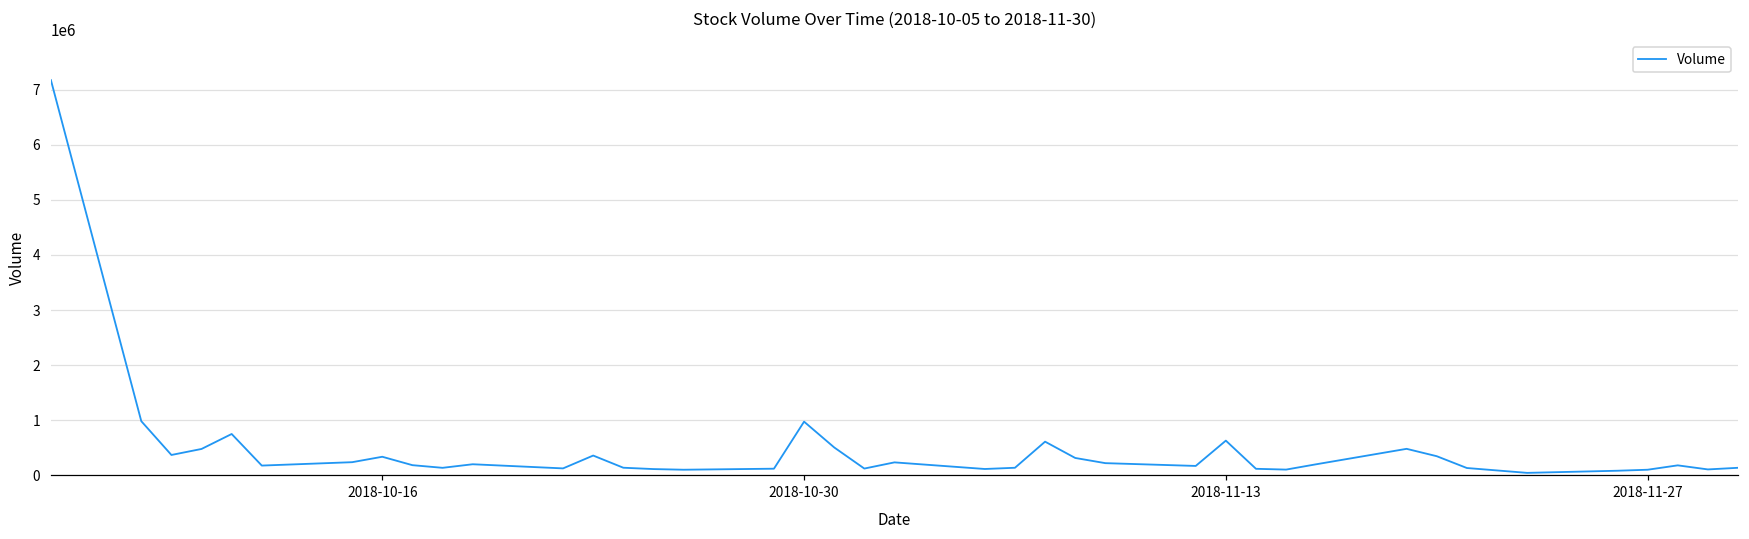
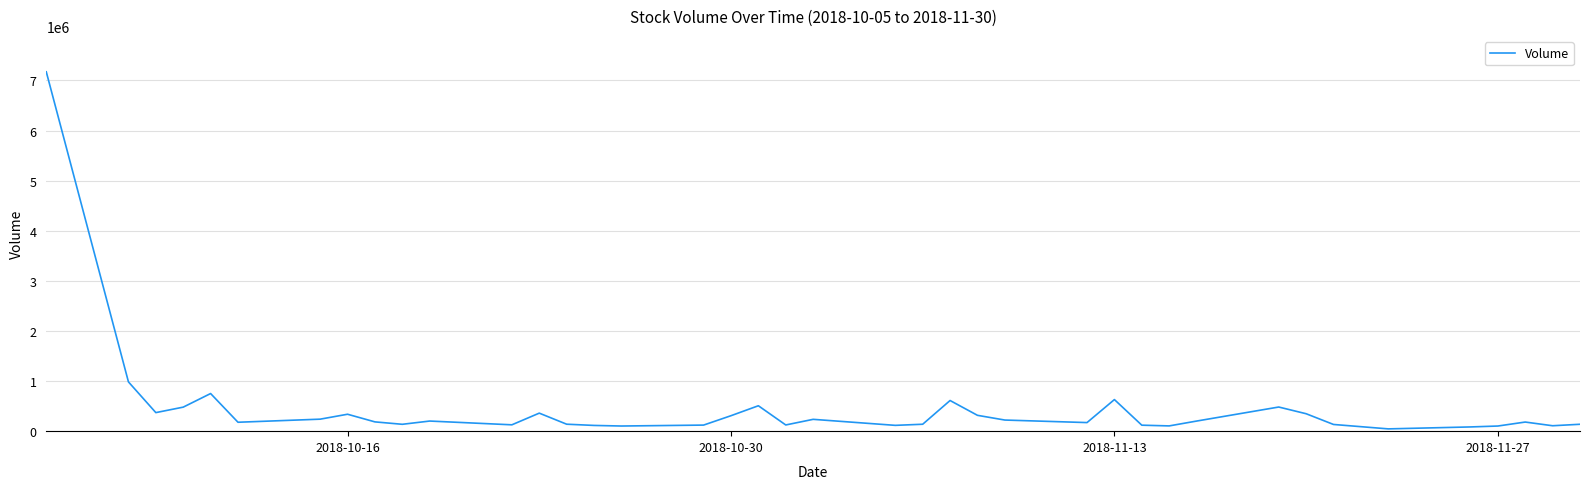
2018-10-30: 1000000 -> 300000
